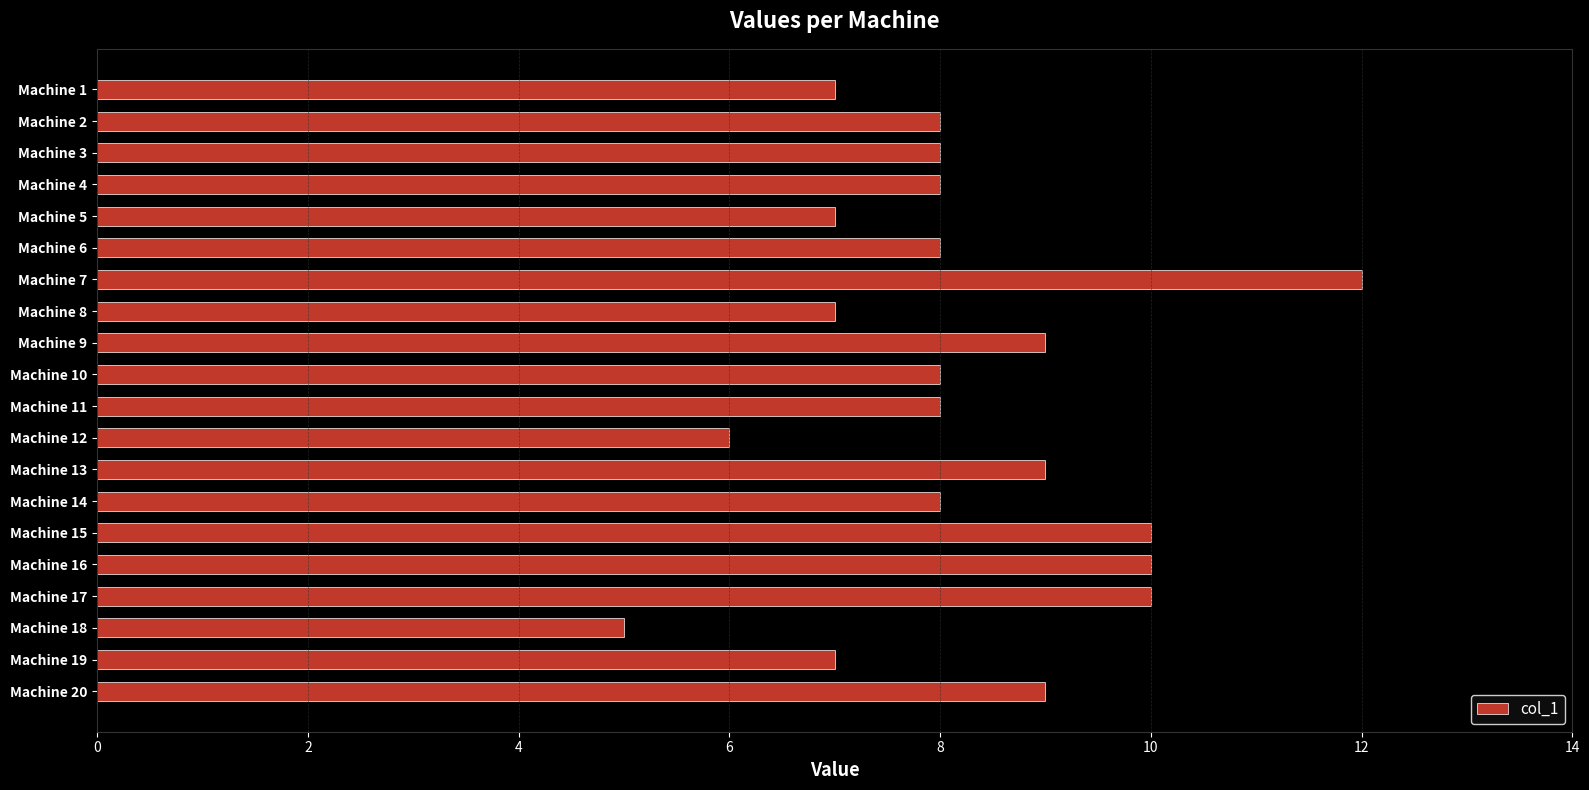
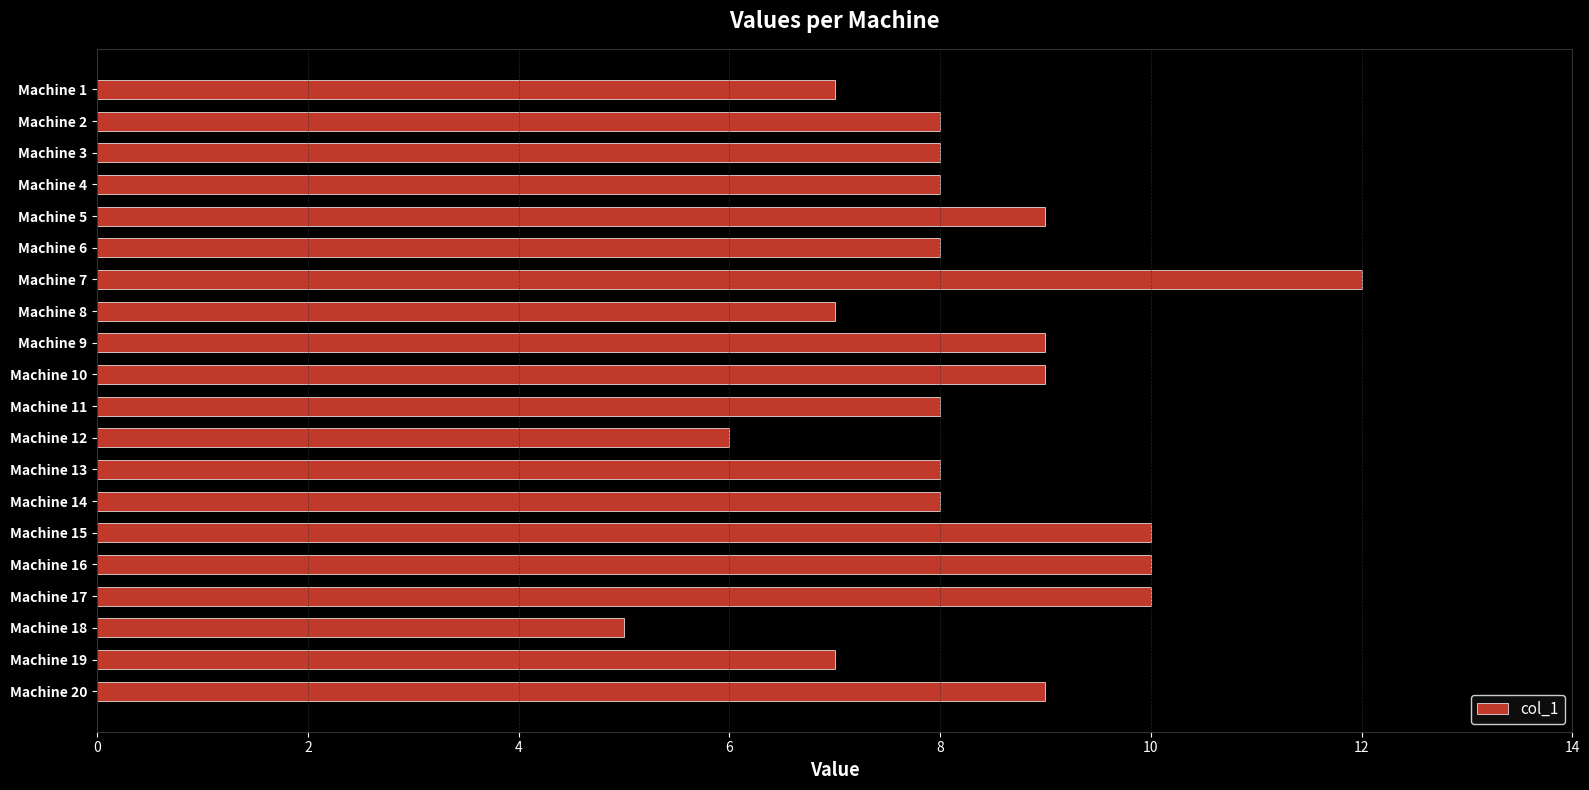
Machine 5: 7 -> 9
Machine 10: 8 -> 9
Machine 13: 9 -> 8
